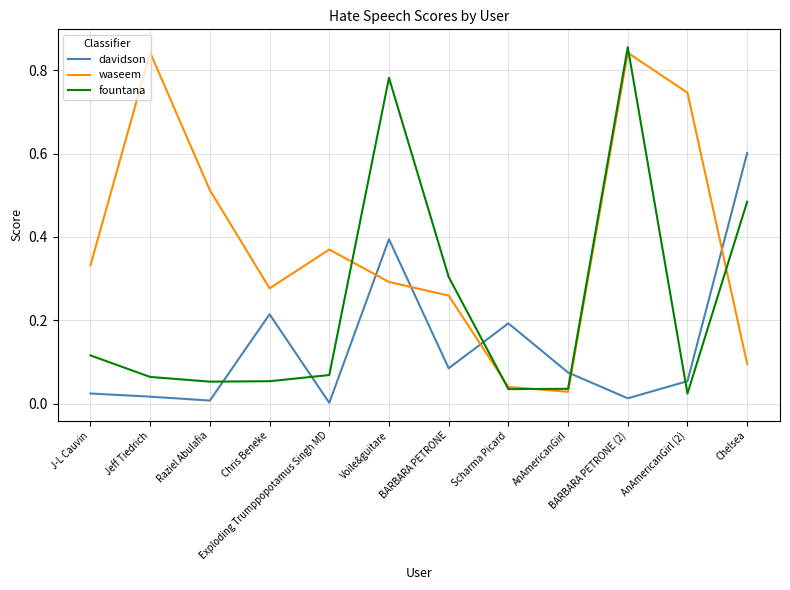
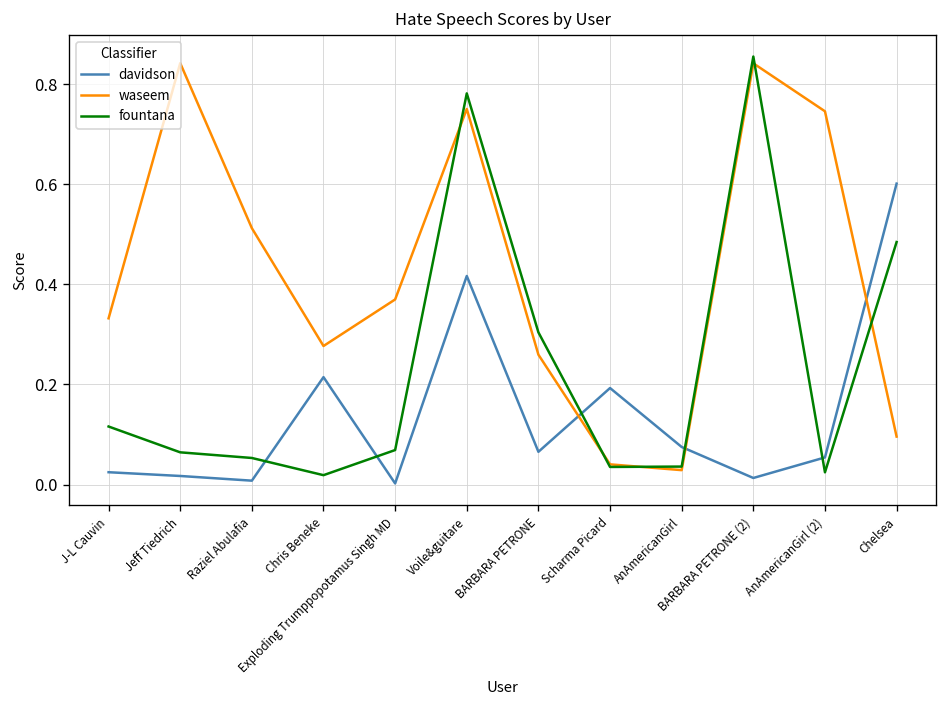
fountana, Chris Beneke: 0.05 -> 0.02
davidson, Voile&guitare: 0.39 -> 0.42
waseem, Voile&guitare: 0.29 -> 0.75
davidson, BARBARA PETRONE: 0.09 -> 0.07
